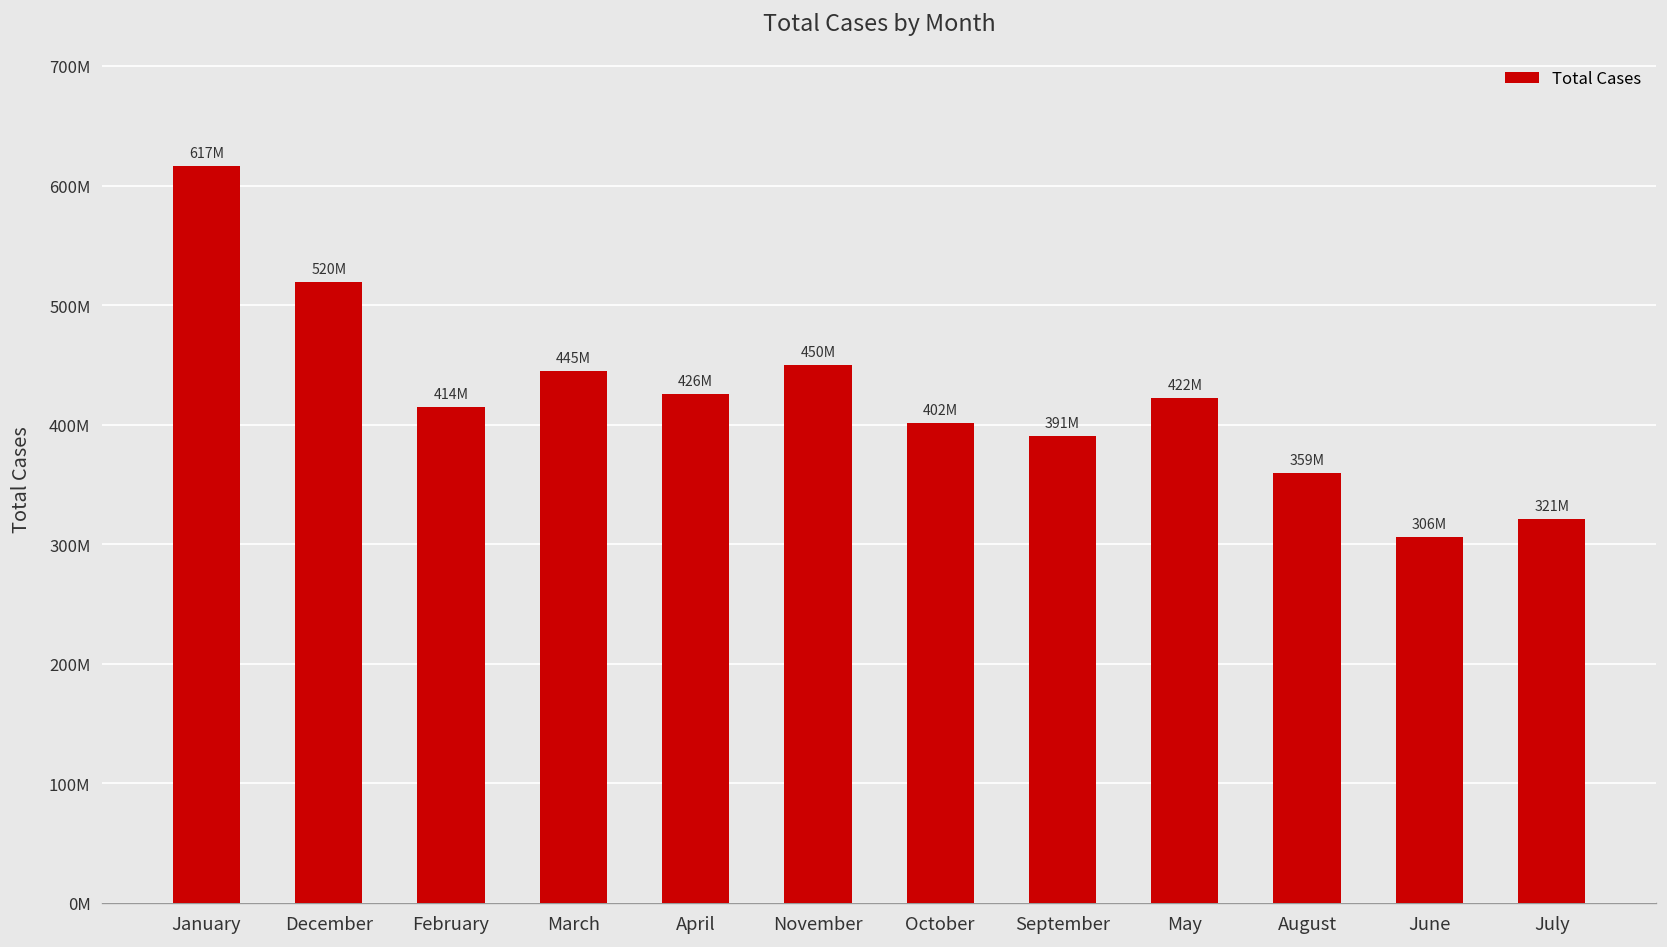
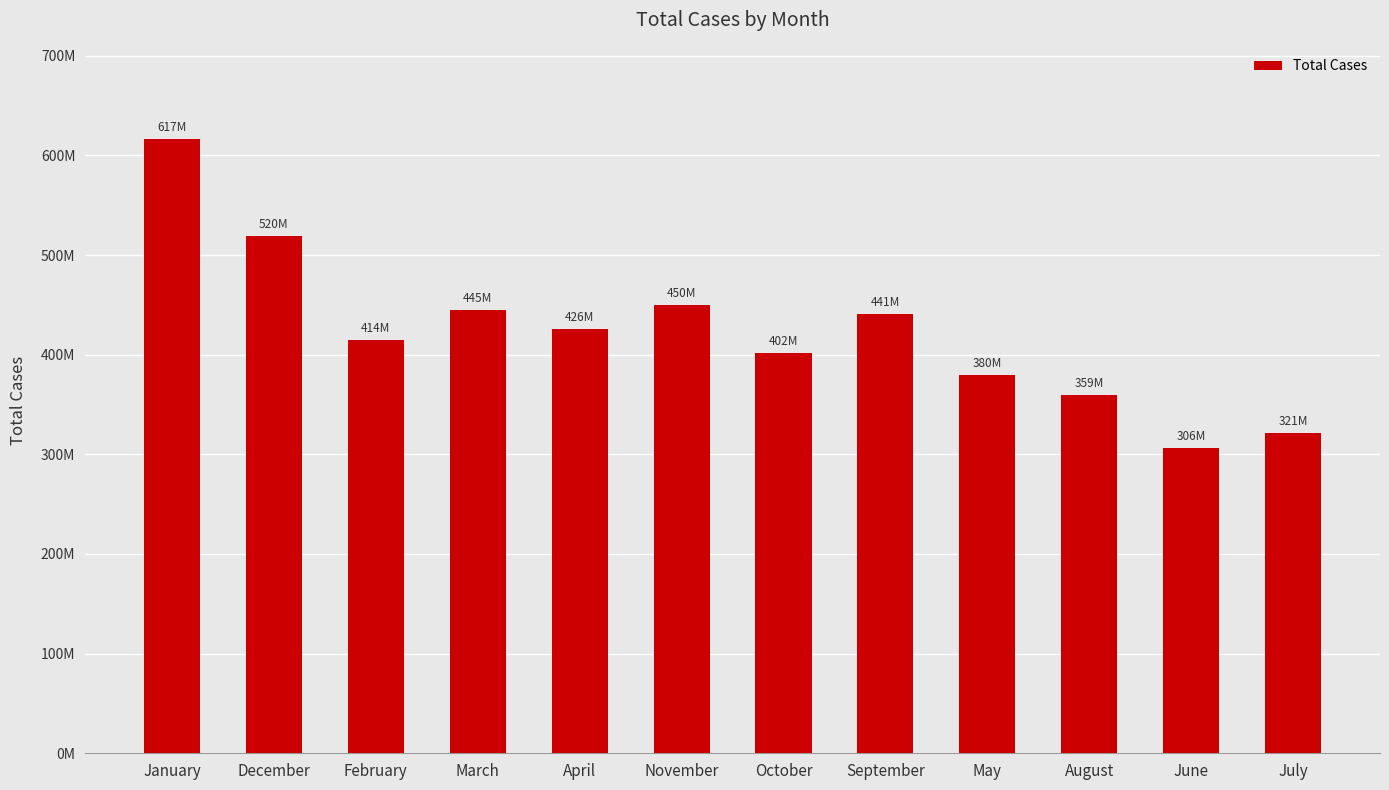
September: 391M -> 441M
May: 422M -> 380M
